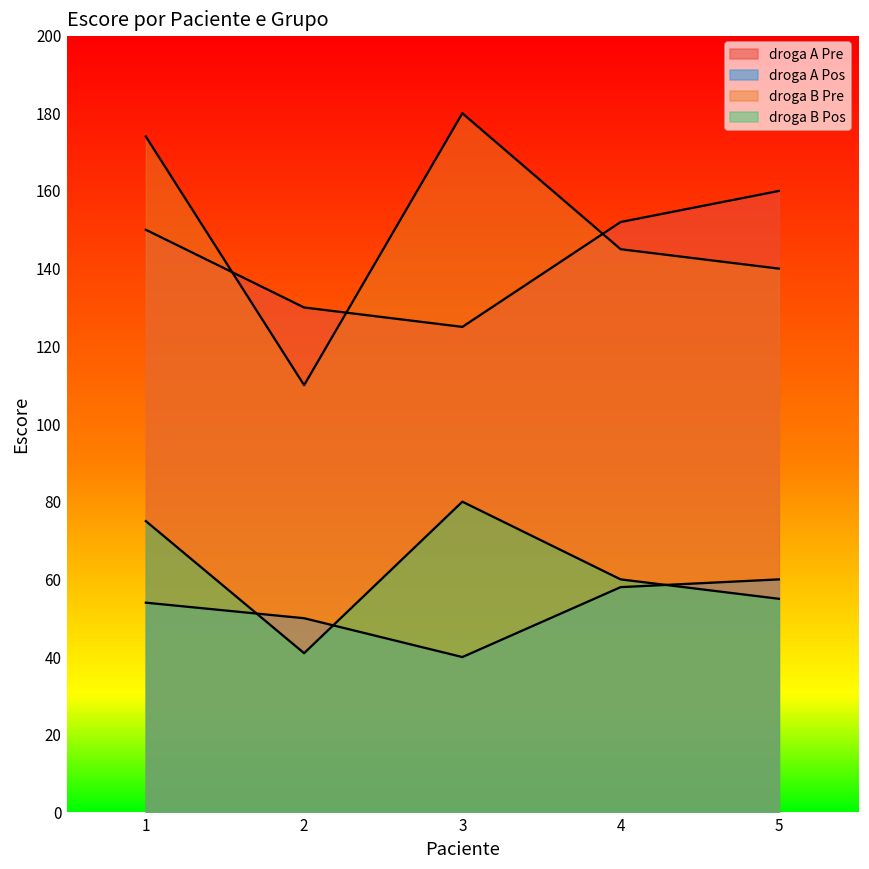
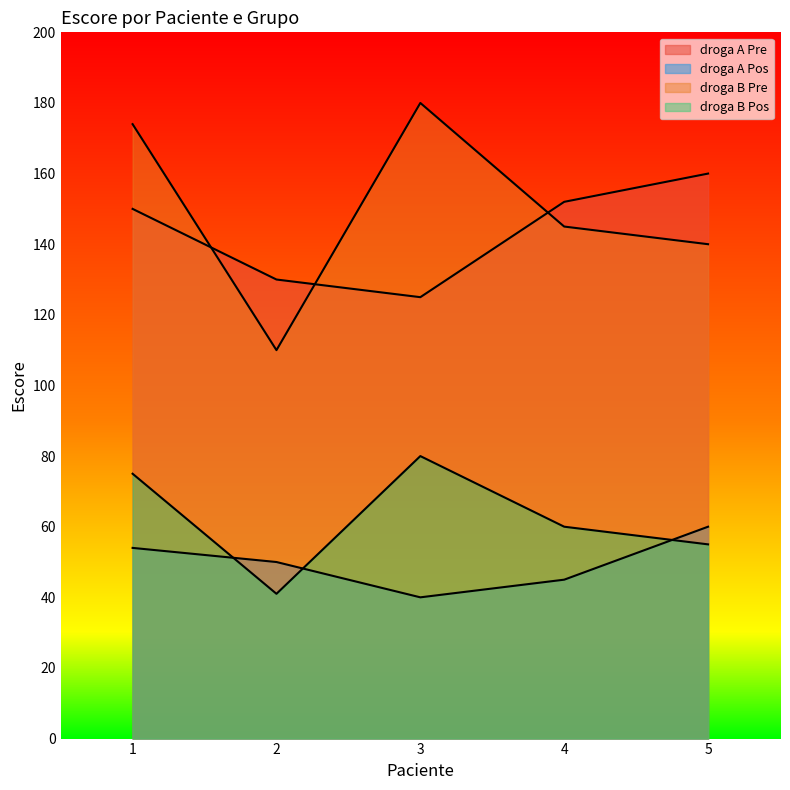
droga A Pos, 4: 58 -> 45
